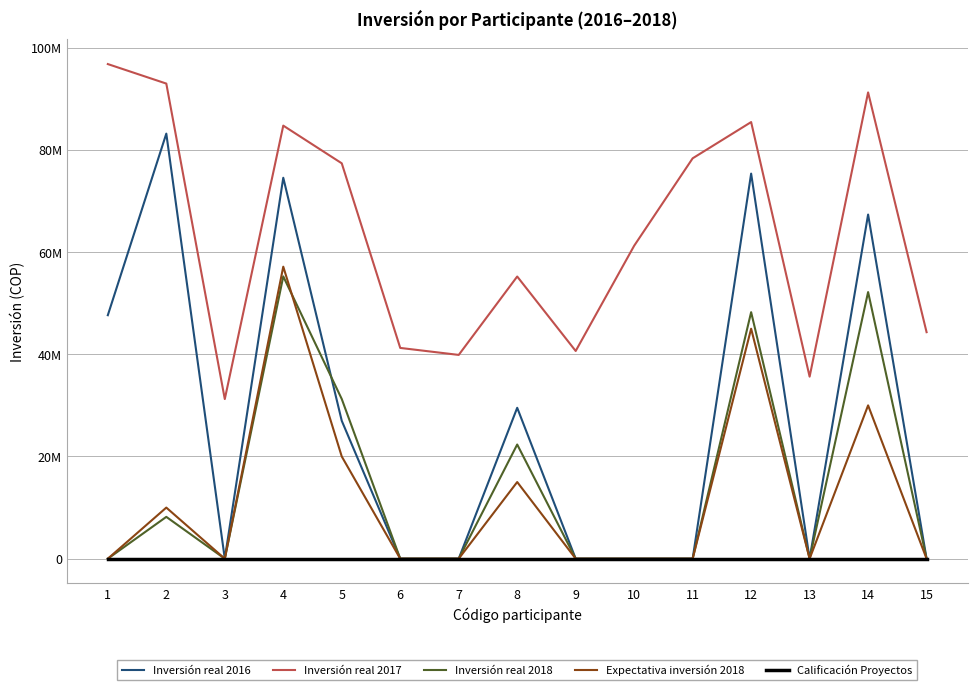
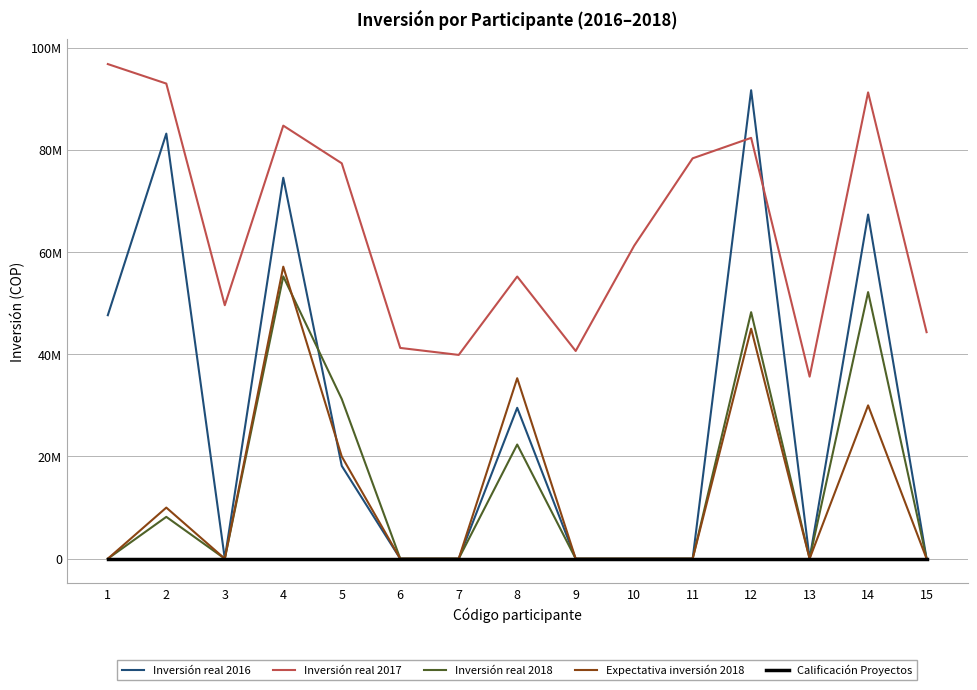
Inversión real 2017, 3: 31000000 -> 50000000
Inversión real 2016, 5: 27000000 -> 18000000
Expectativa inversión 2018, 8: 15000000 -> 35000000
Inversión real 2016, 12: 75000000 -> 92000000
Inversión real 2017, 12: 85000000 -> 82000000
